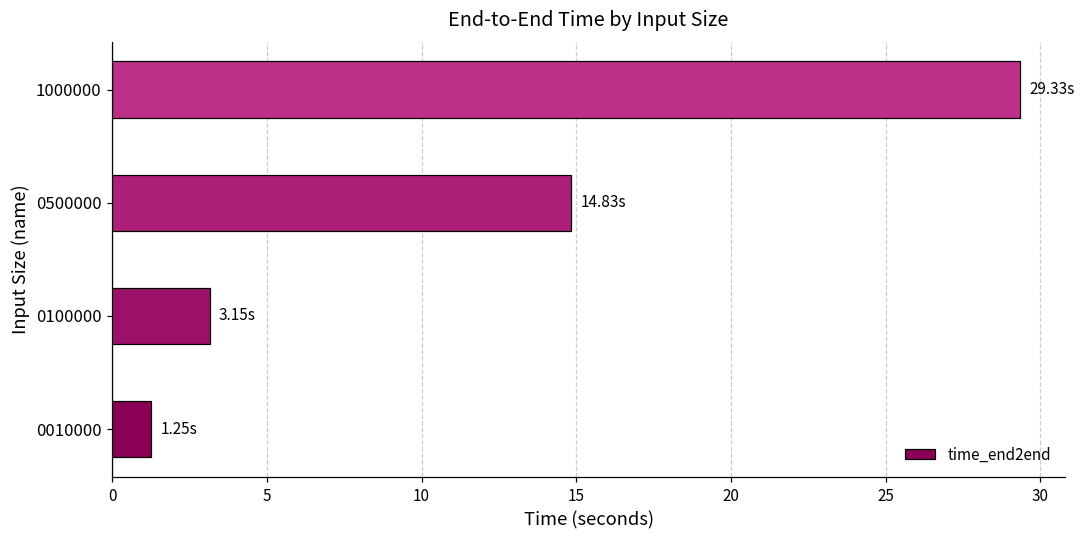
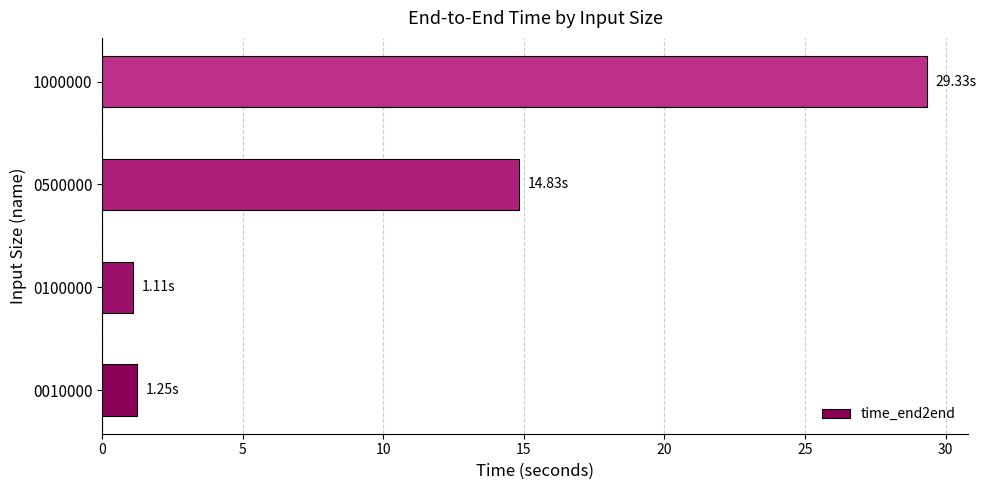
0100000: 3.15s -> 1.11s
